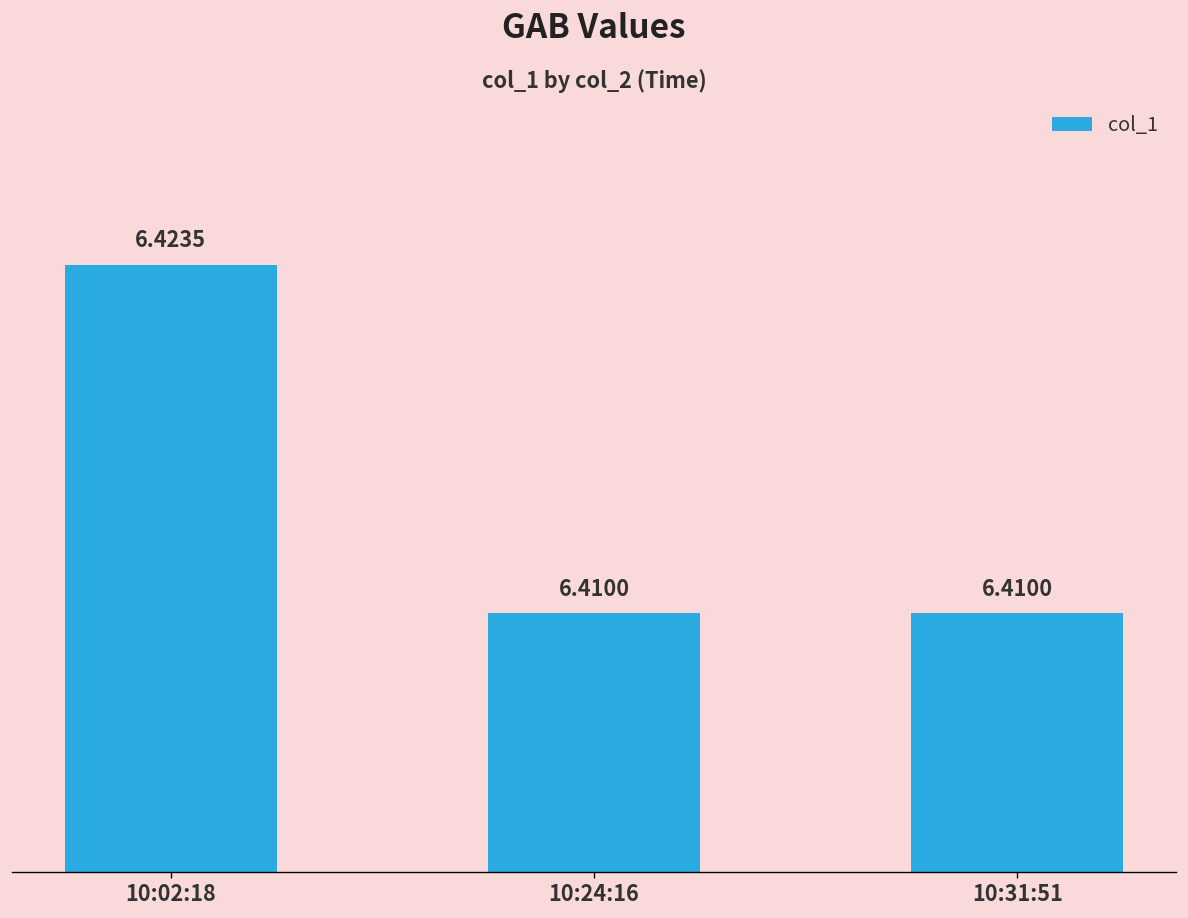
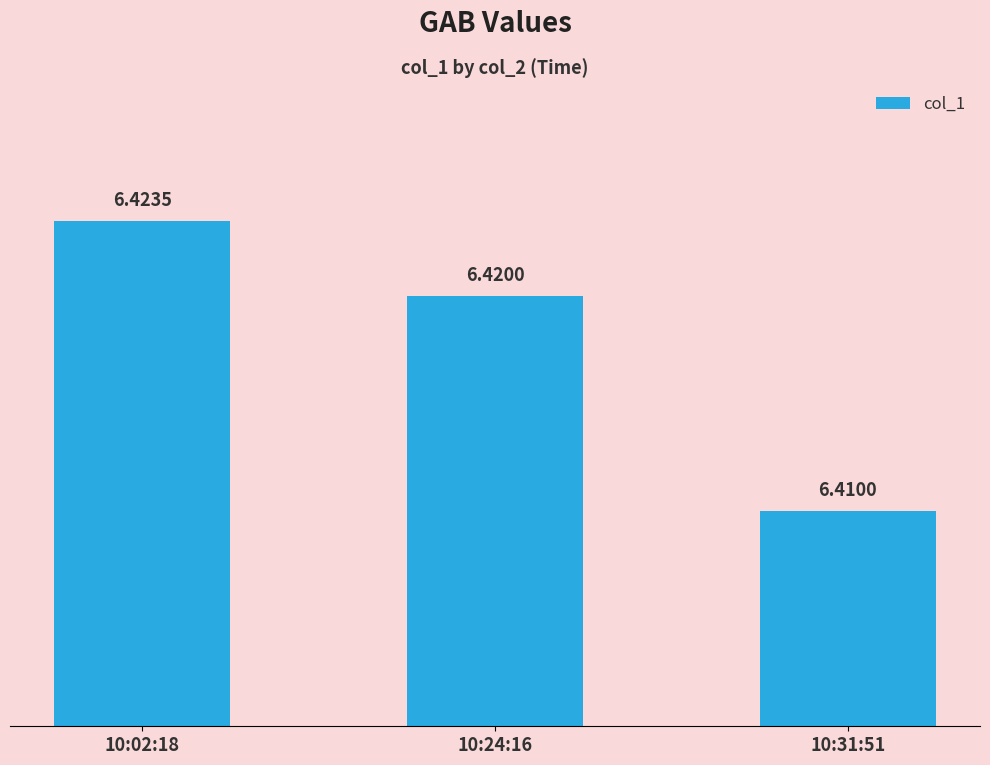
10:24:16: 6.4100 -> 6.4200
